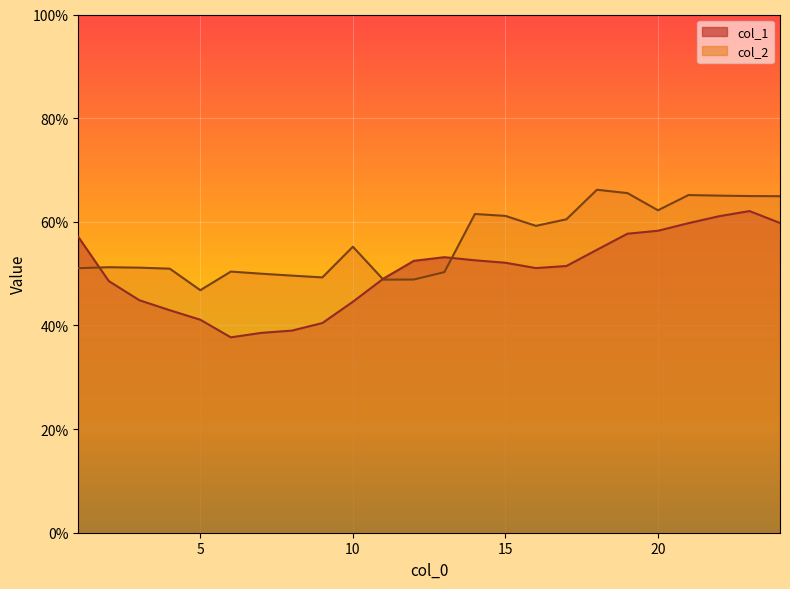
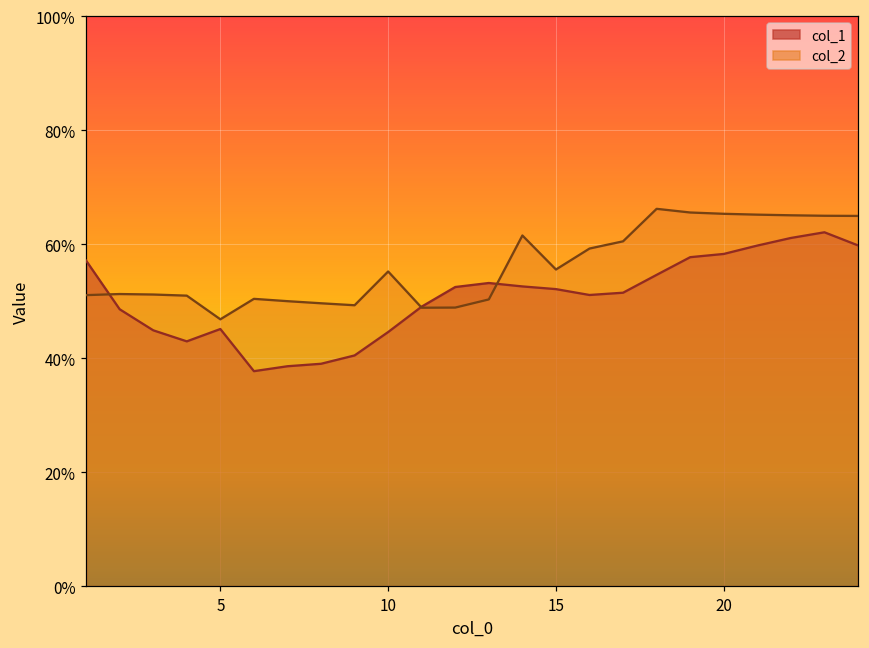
col_1, 5: 41% -> 45%
col_2, 15: 61% -> 56%
col_2, 20: 62% -> 65%
